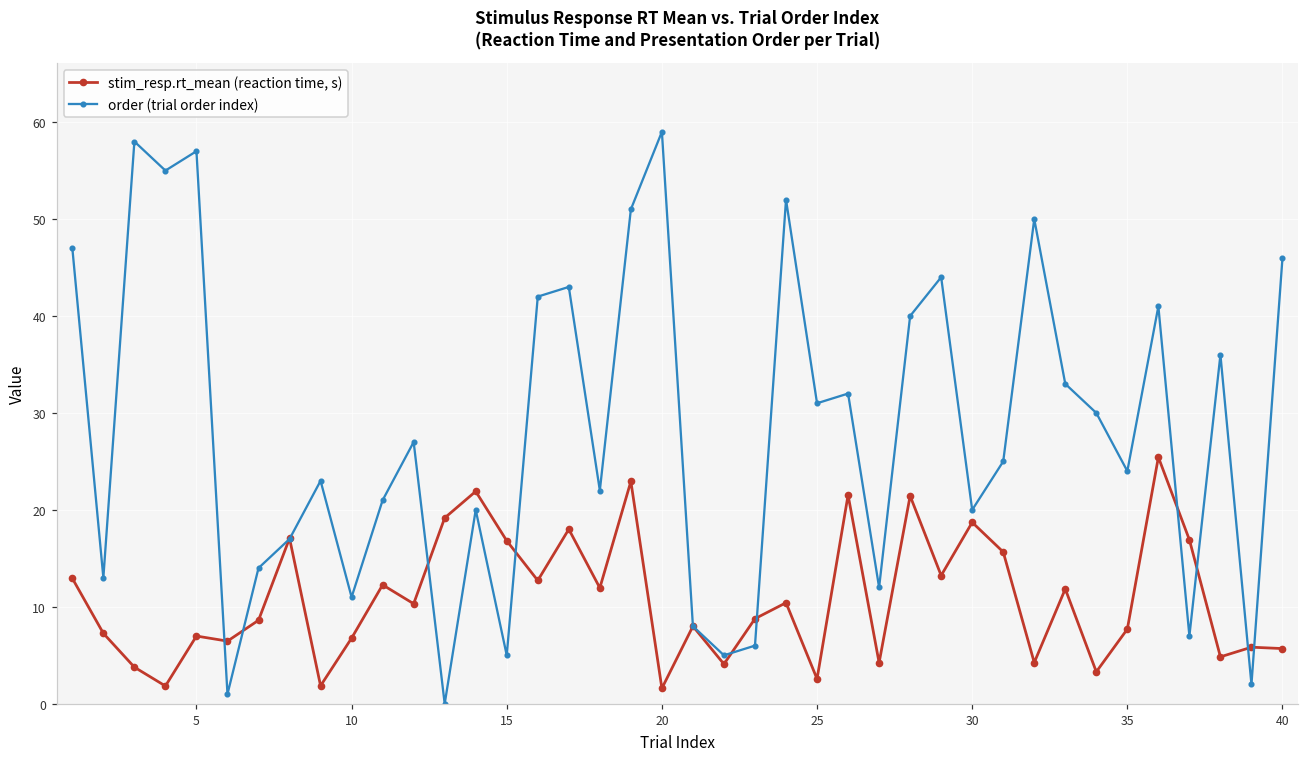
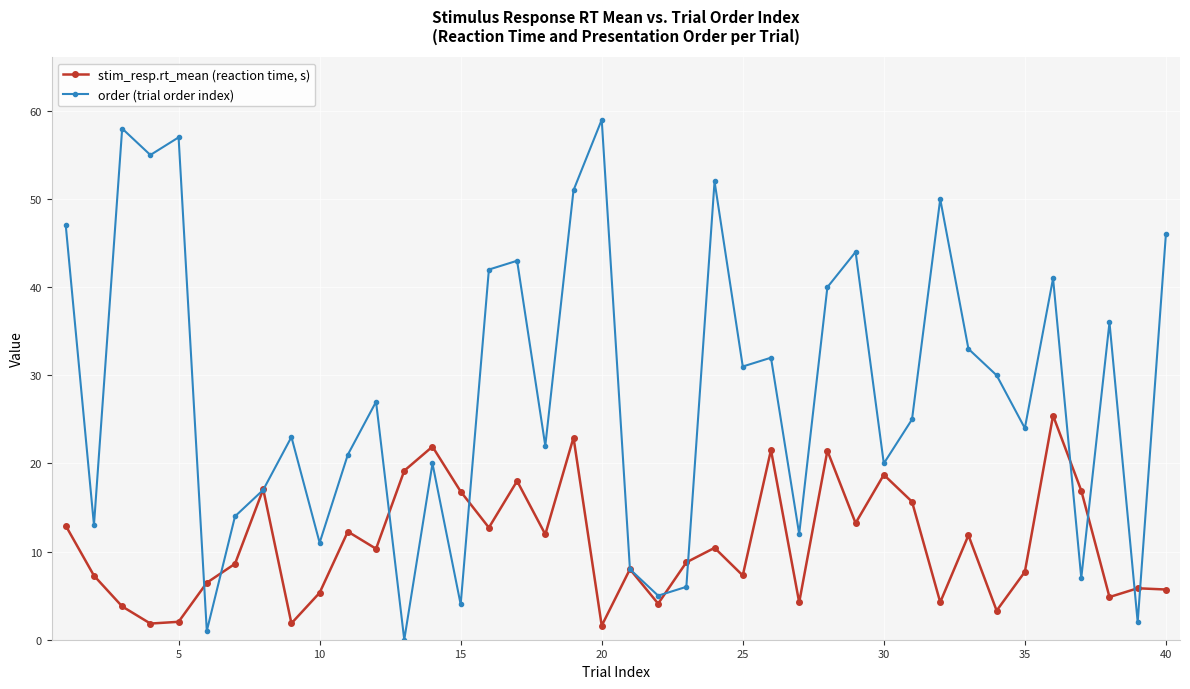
stim_resp.rt_mean (reaction time, s), 5: 7 -> 2
stim_resp.rt_mean (reaction time, s), 10: 7 -> 5
order (trial order index), 15: 5 -> 4
stim_resp.rt_mean (reaction time, s), 25: 3 -> 7
